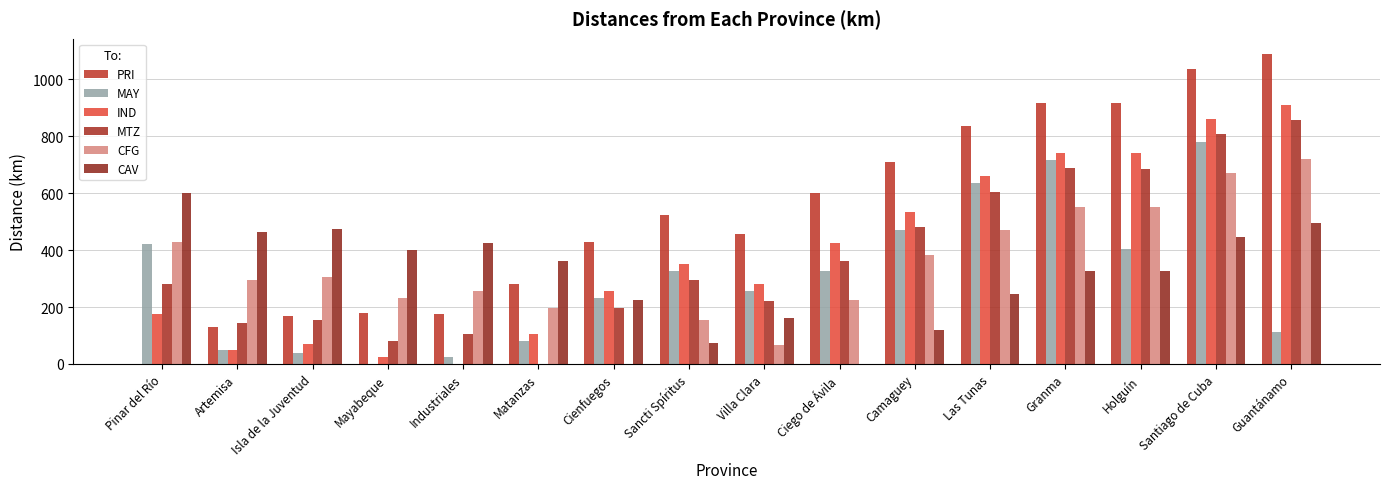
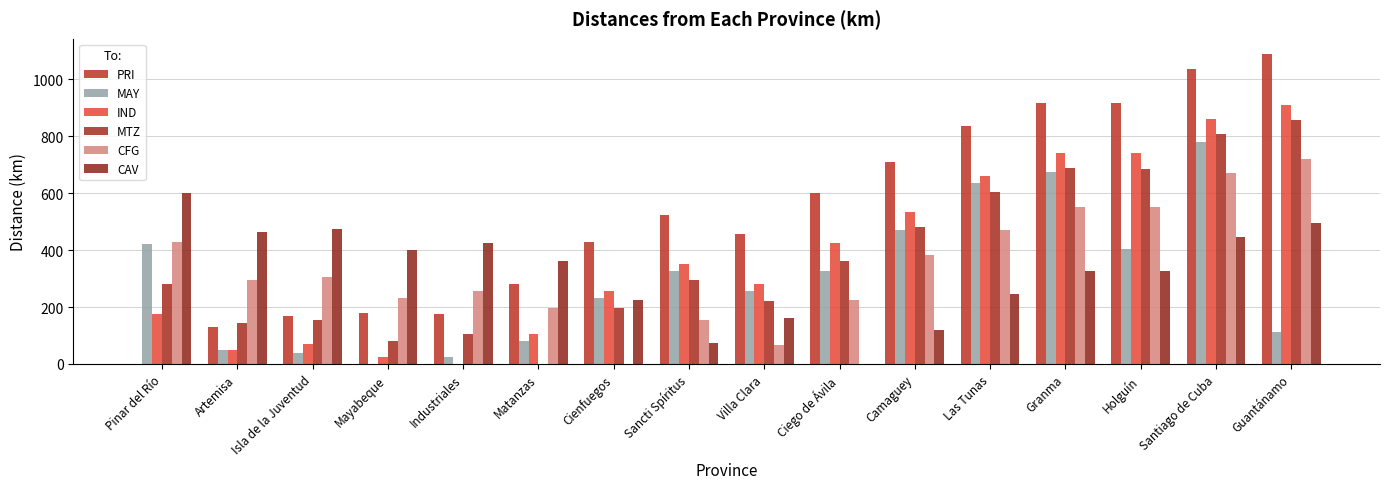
MAY, Granma: 720 -> 680
